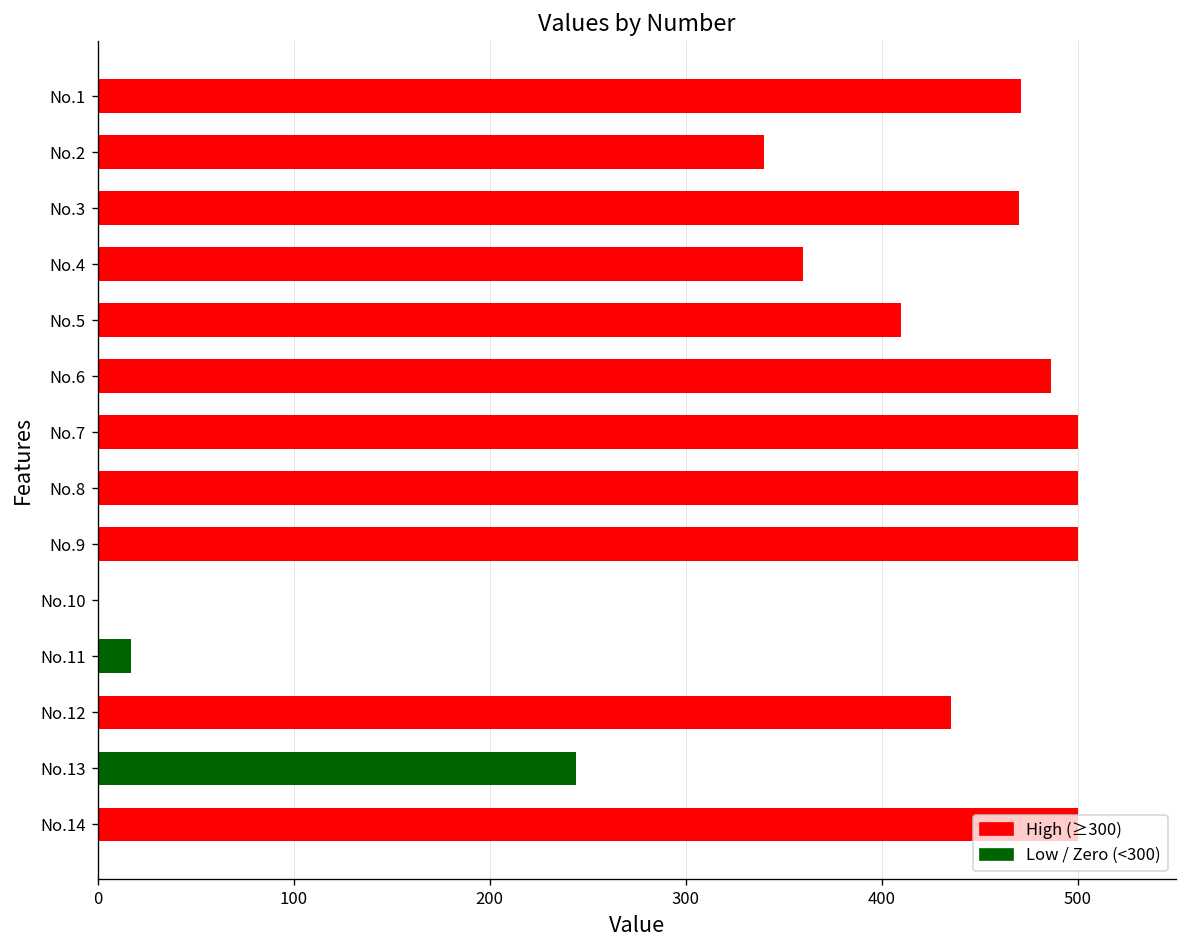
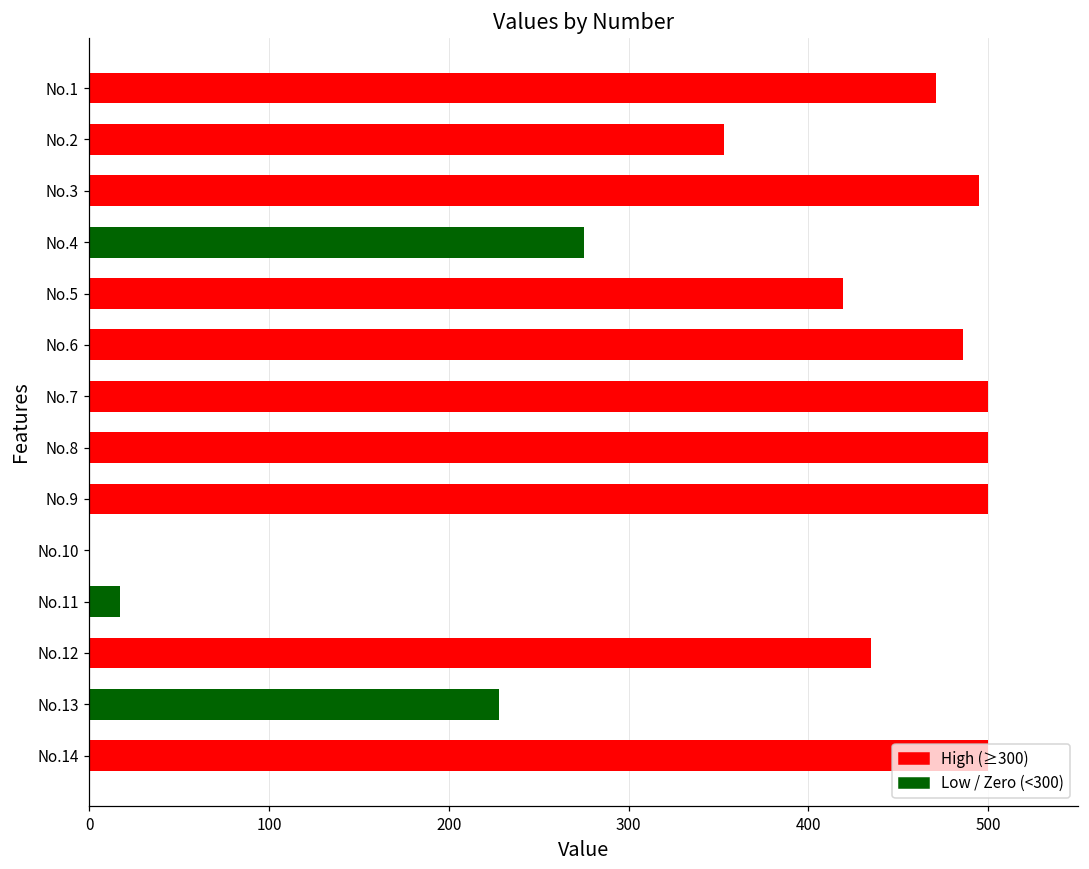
No.2: 340 -> 353
No.3: 470 -> 495
No.4: 360 -> 275
No.5: 410 -> 419
No.13: 244 -> 228
